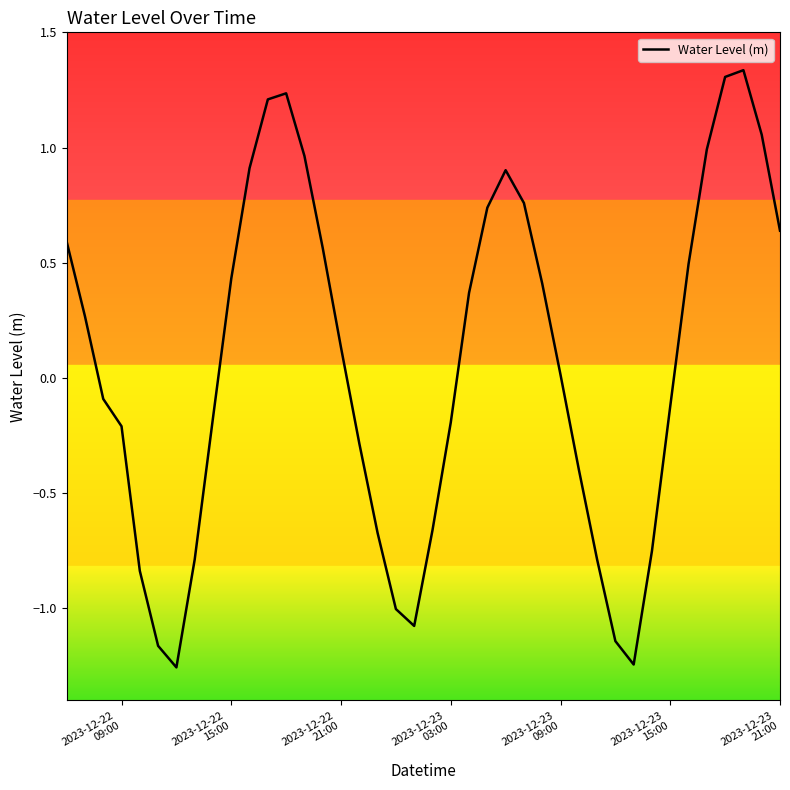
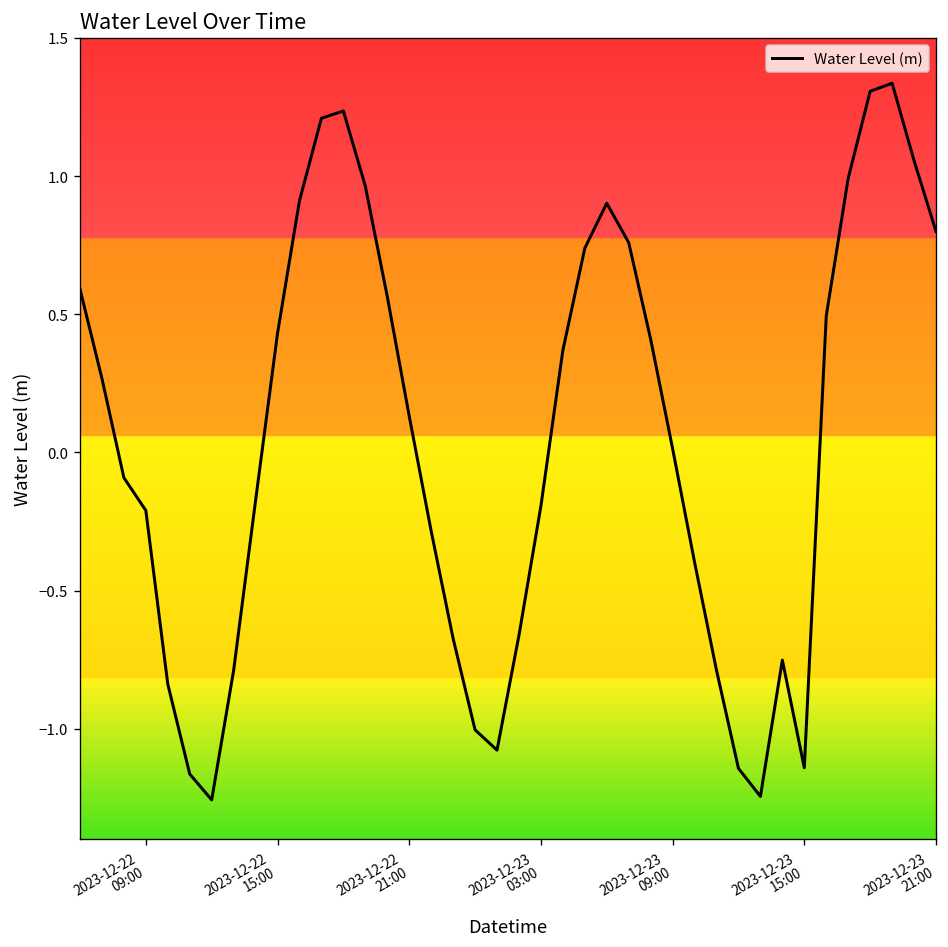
2023-12-23 15:00: -0.12 -> -1.14
2023-12-23 21:00: 0.64 -> 0.80
